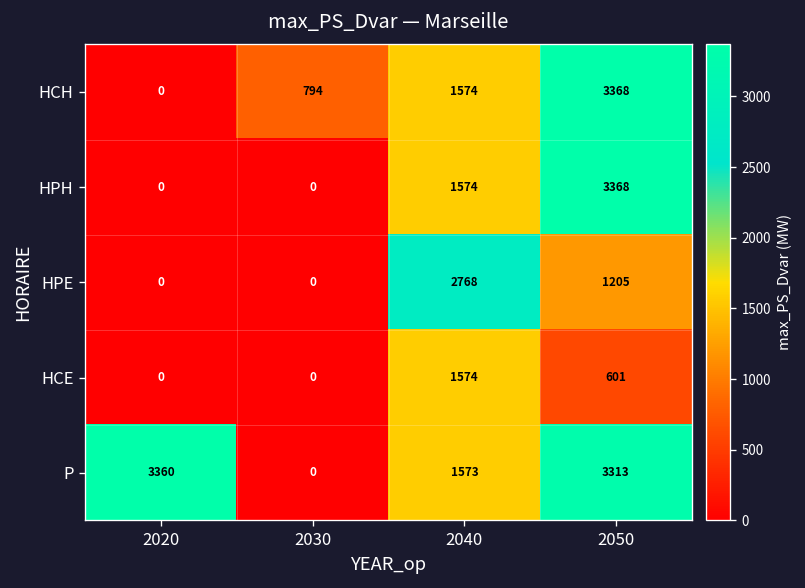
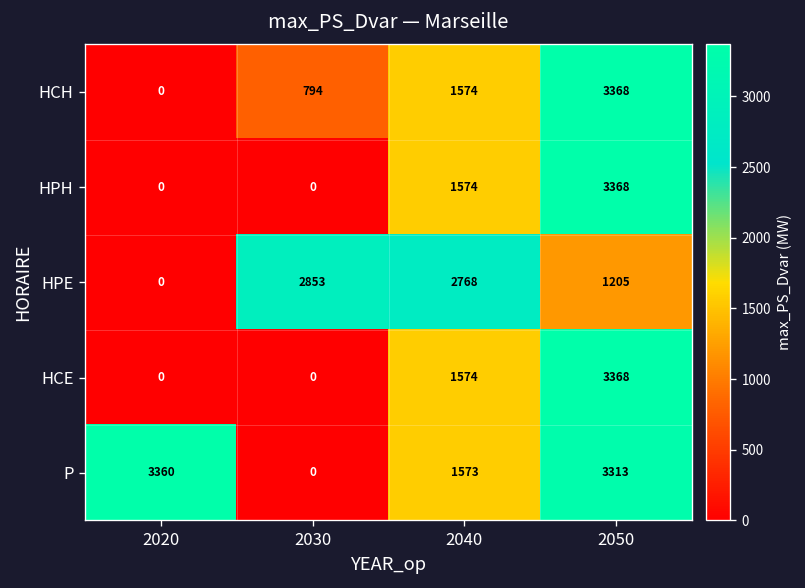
HPE, 2030: 0 -> 2853
HCE, 2050: 601 -> 3368
